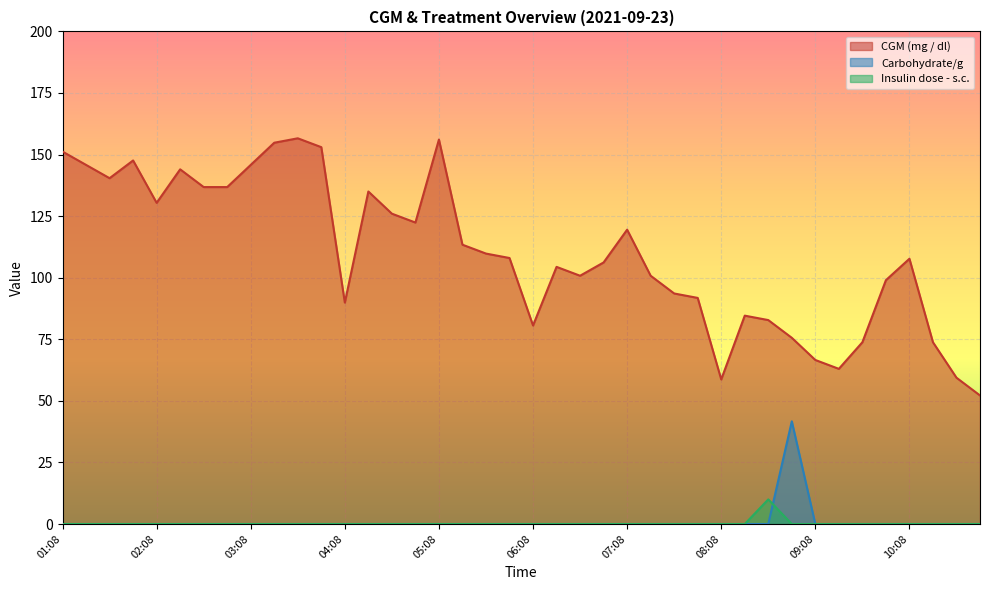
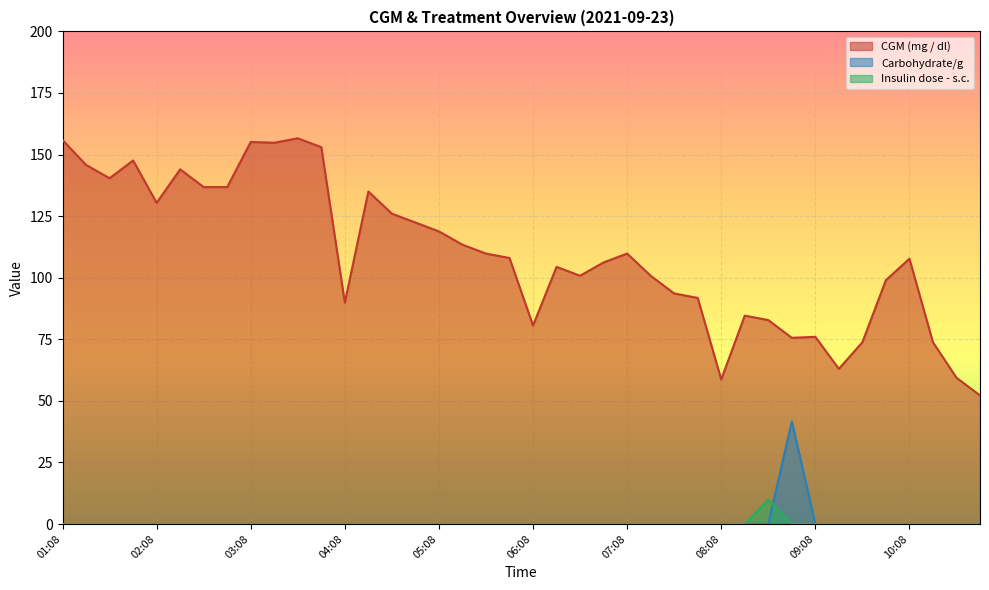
CGM (mg / dl), 01:08: 151 -> 156
CGM (mg / dl), 03:08: 146 -> 155
CGM (mg / dl), 05:08: 156 -> 119
CGM (mg / dl), 07:08: 120 -> 110
CGM (mg / dl), 09:08: 67 -> 76
